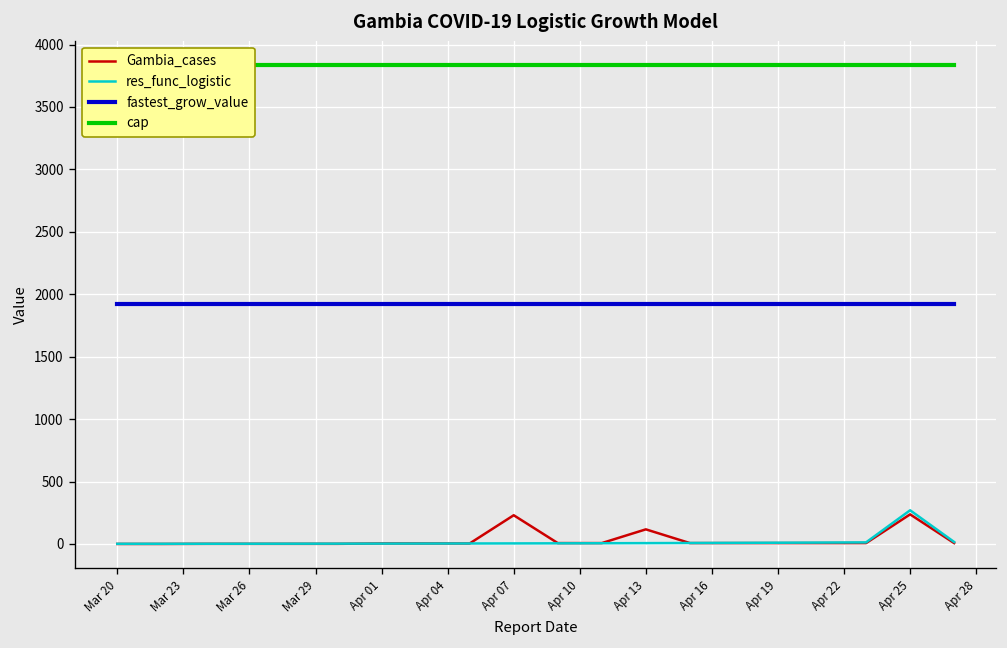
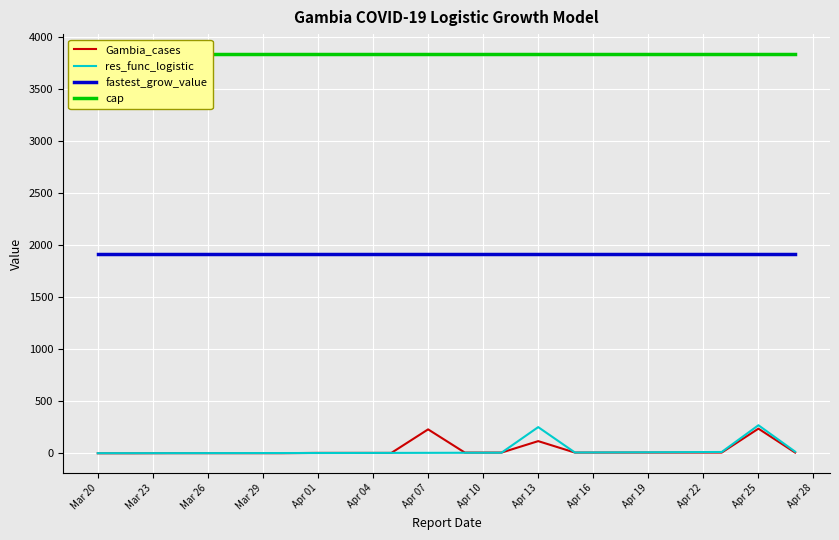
res_func_logistic, Apr 13: 10 -> 250
